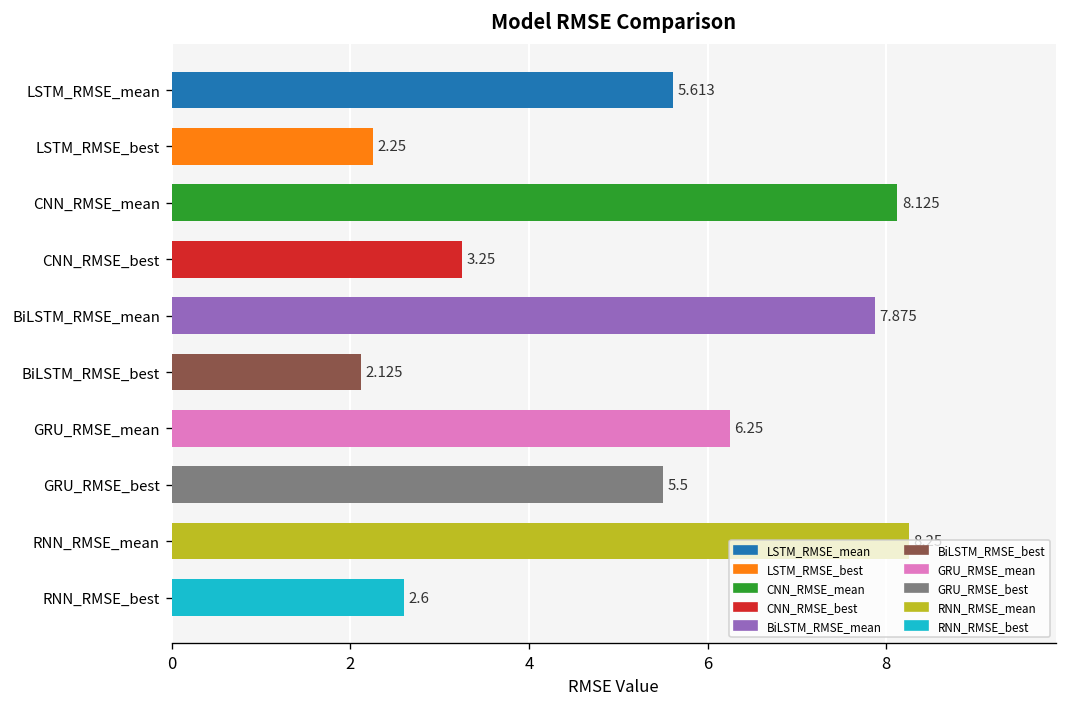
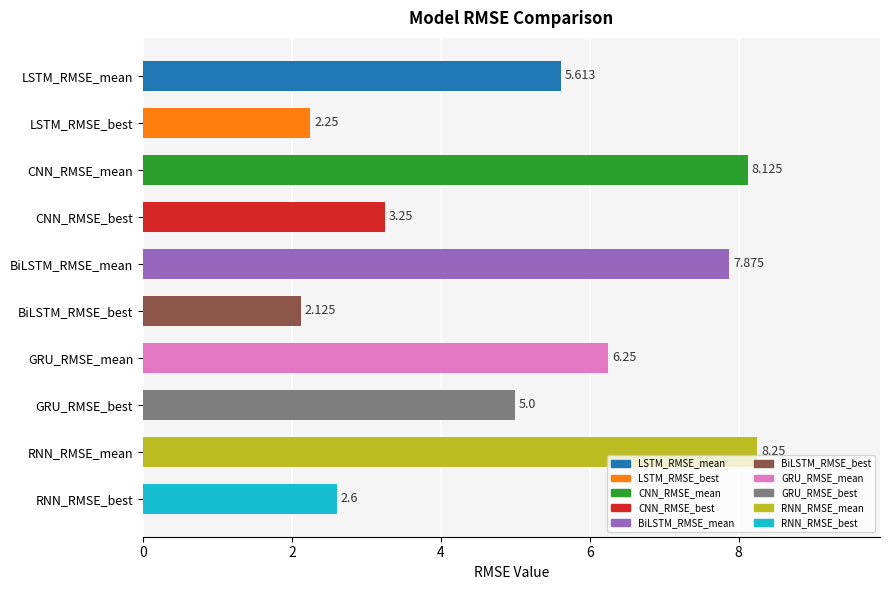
GRU_RMSE_best: 5.5 -> 5.0
